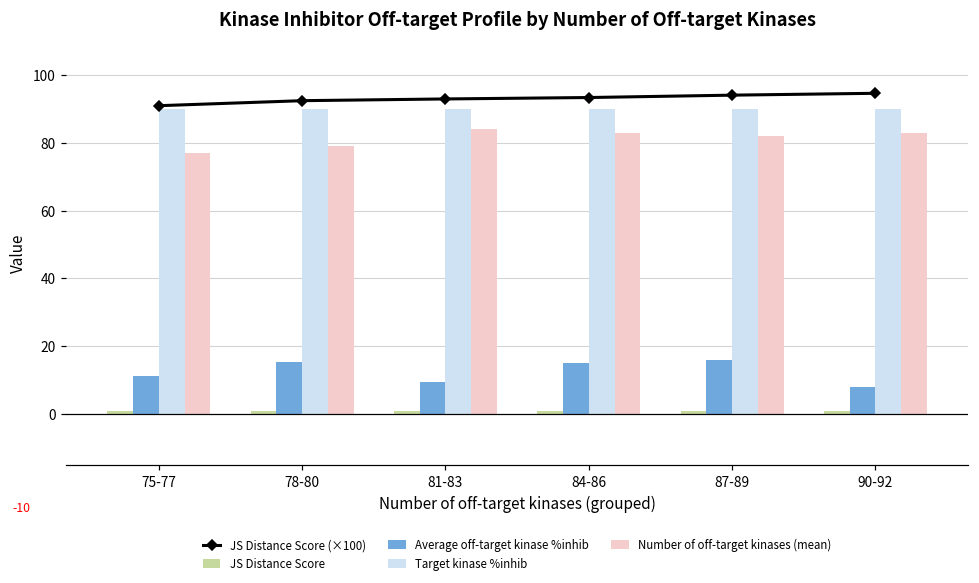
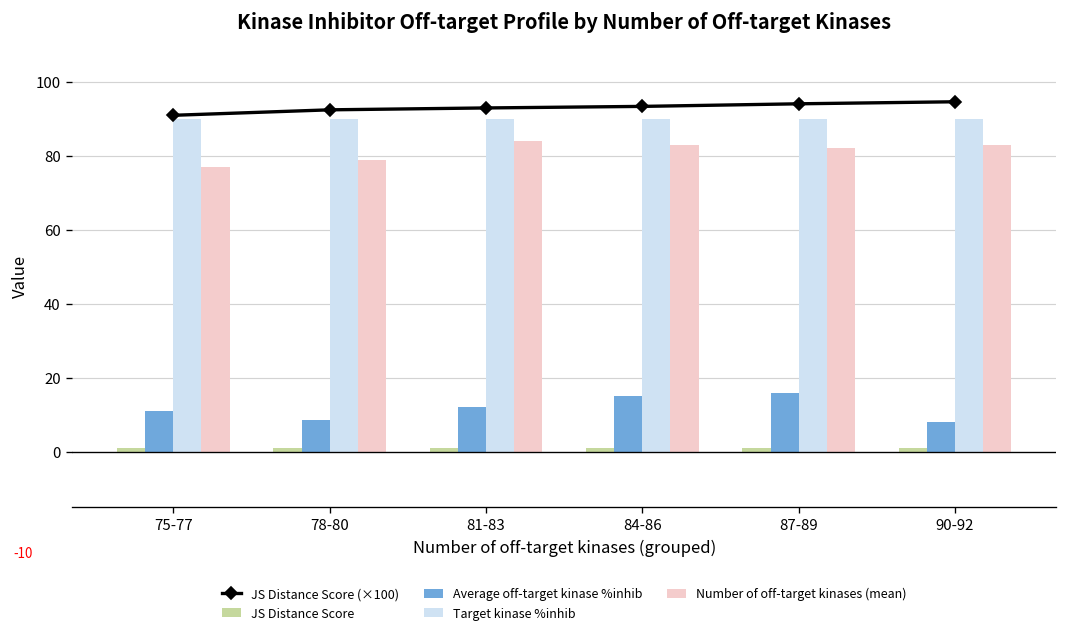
Average off-target kinase %inhib, 78-80: 15 -> 9
Average off-target kinase %inhib, 81-83: 10 -> 12
